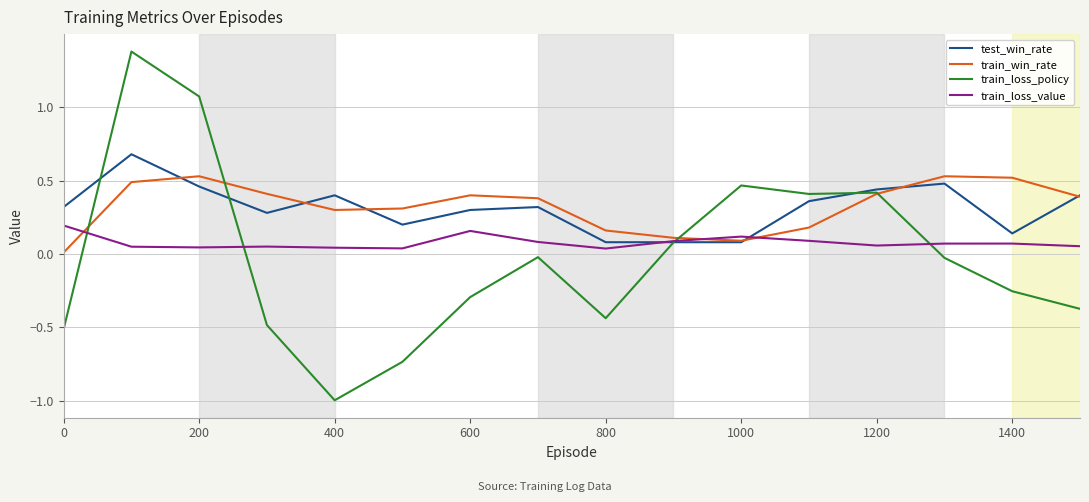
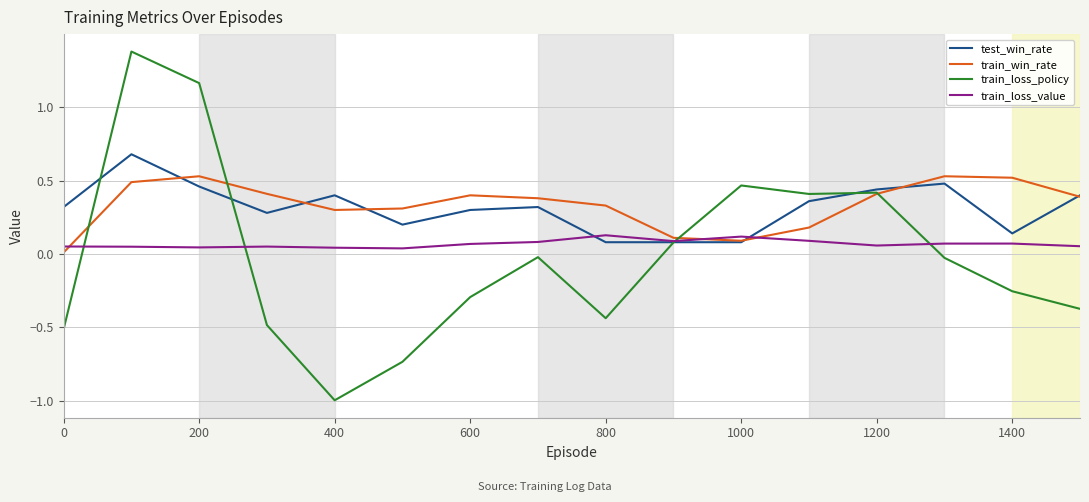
train_loss_value, 0: 0.19 -> 0.05
train_loss_policy, 200: 1.07 -> 1.17
train_loss_value, 600: 0.16 -> 0.07
train_win_rate, 800: 0.16 -> 0.33
train_loss_value, 800: 0.04 -> 0.13
